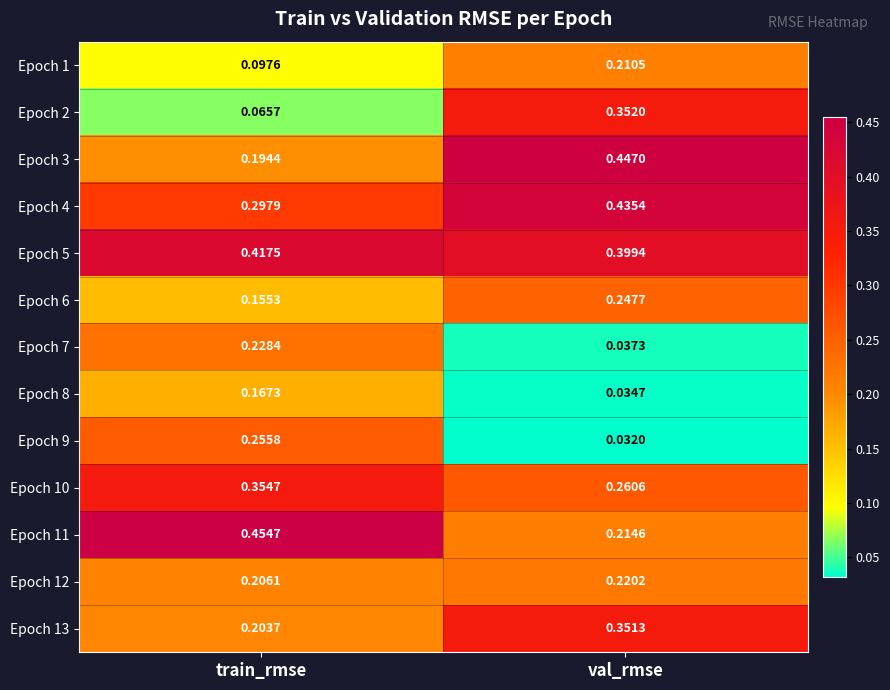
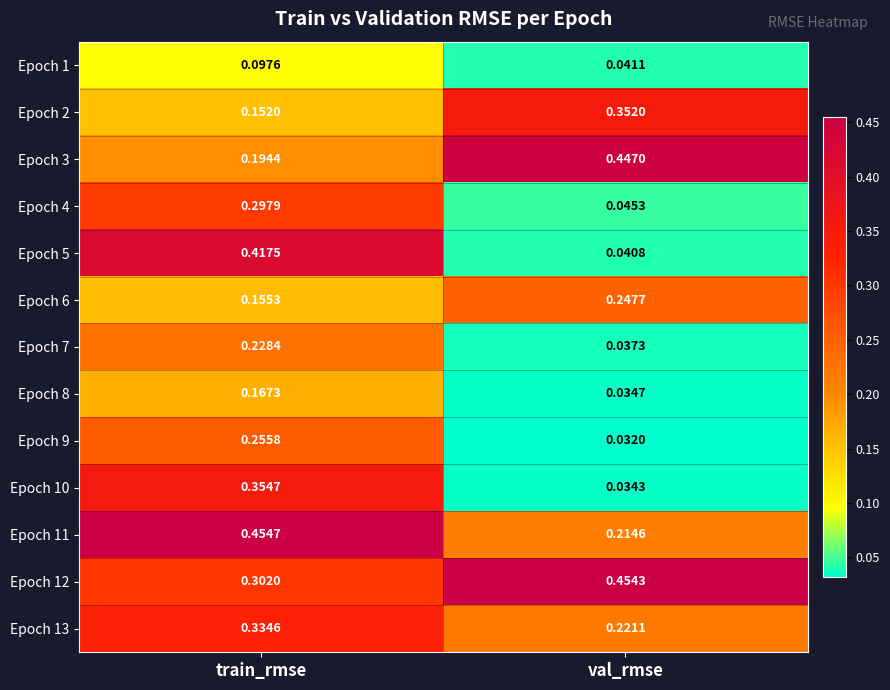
Epoch 1, val_rmse: 0.2105 -> 0.0411
Epoch 2, train_rmse: 0.0657 -> 0.1520
Epoch 4, val_rmse: 0.4354 -> 0.0453
Epoch 5, val_rmse: 0.3994 -> 0.0408
Epoch 10, val_rmse: 0.2606 -> 0.0343
Epoch 12, train_rmse: 0.2061 -> 0.3020
Epoch 12, val_rmse: 0.2202 -> 0.4543
Epoch 13, train_rmse: 0.2037 -> 0.3346
Epoch 13, val_rmse: 0.3513 -> 0.2211
